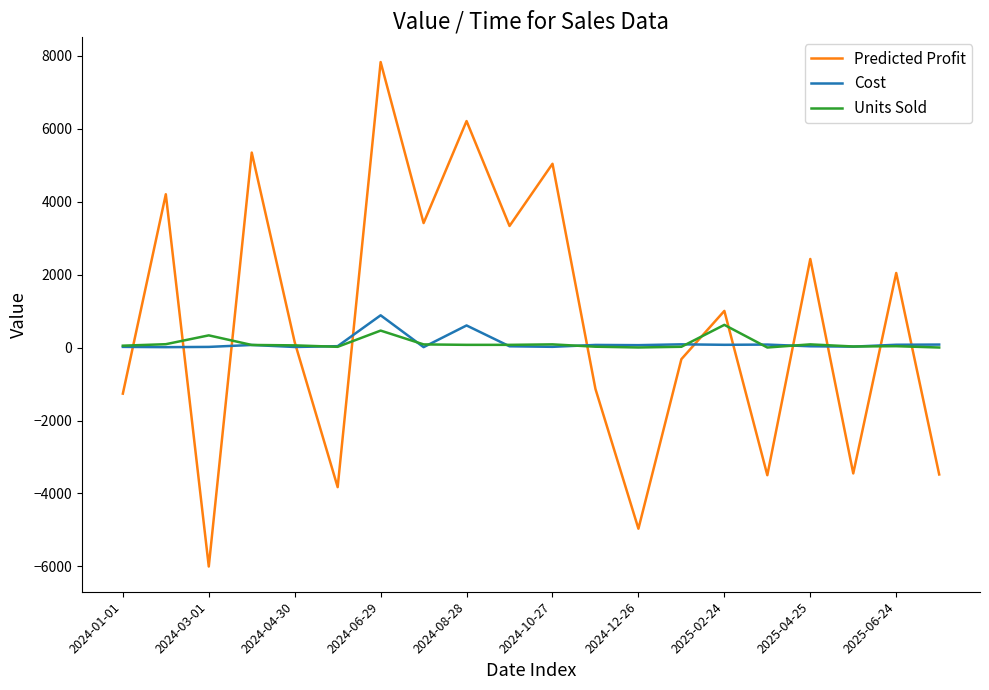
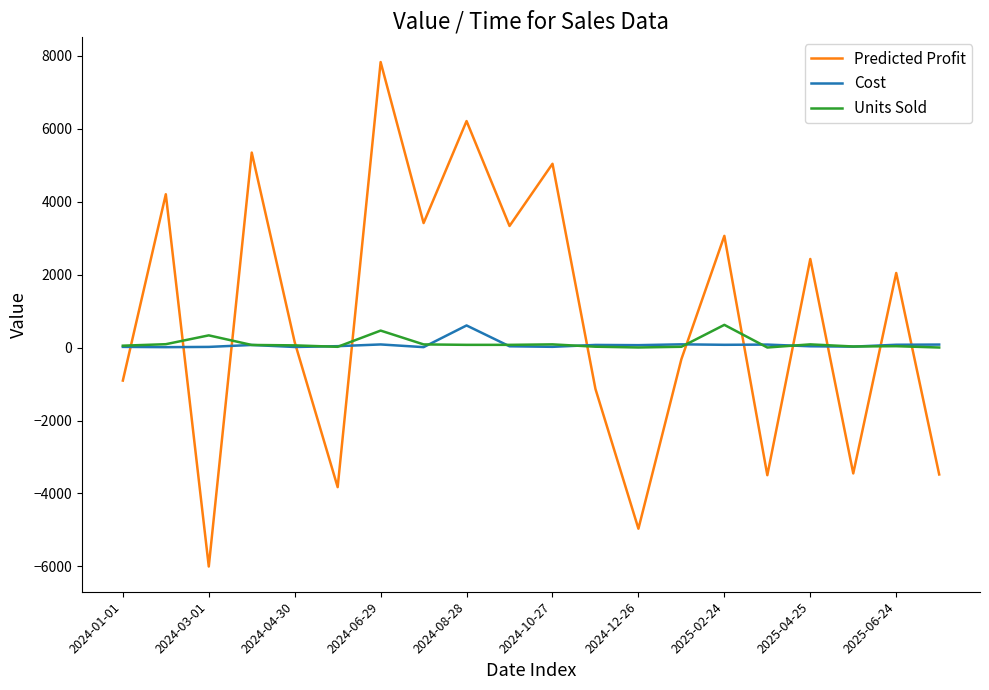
Predicted Profit, 2024-01-01: -1300 -> -900
Cost, 2024-06-29: 900 -> 100
Predicted Profit, 2025-02-24: 1000 -> 3100
